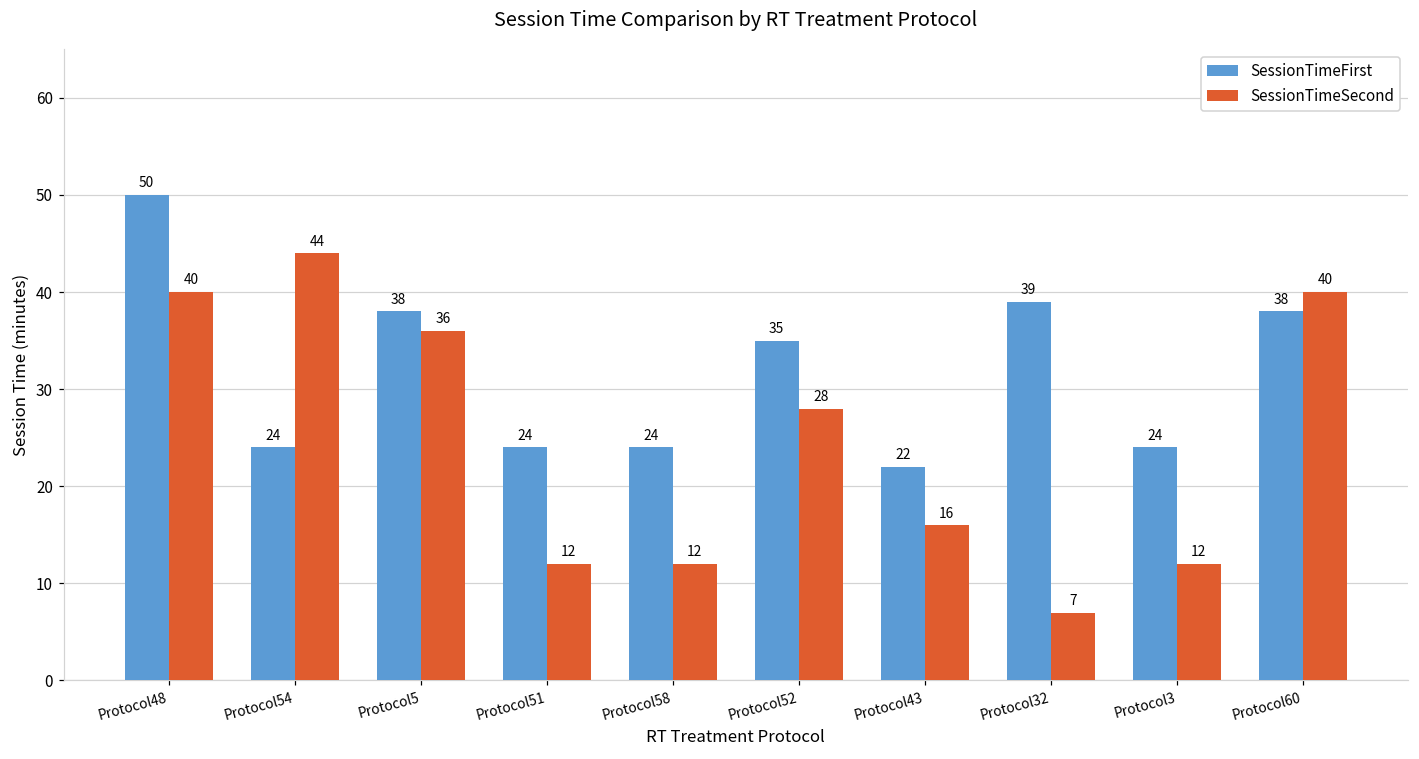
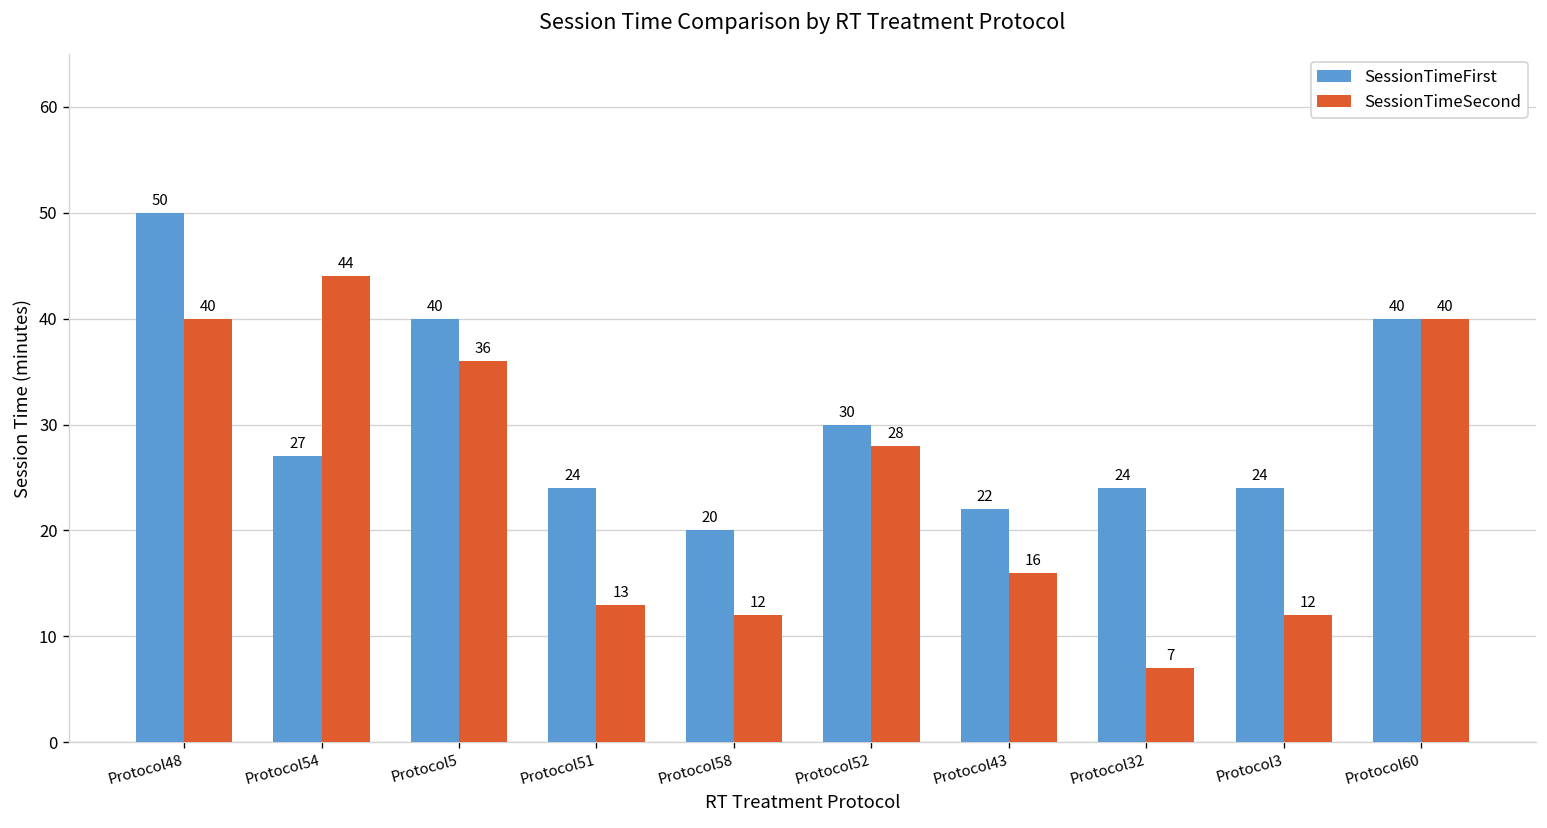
SessionTimeFirst, Protocol54: 24 -> 27
SessionTimeFirst, Protocol5: 38 -> 40
SessionTimeSecond, Protocol51: 12 -> 13
SessionTimeFirst, Protocol58: 24 -> 20
SessionTimeFirst, Protocol52: 35 -> 30
SessionTimeFirst, Protocol32: 39 -> 24
SessionTimeFirst, Protocol60: 38 -> 40
